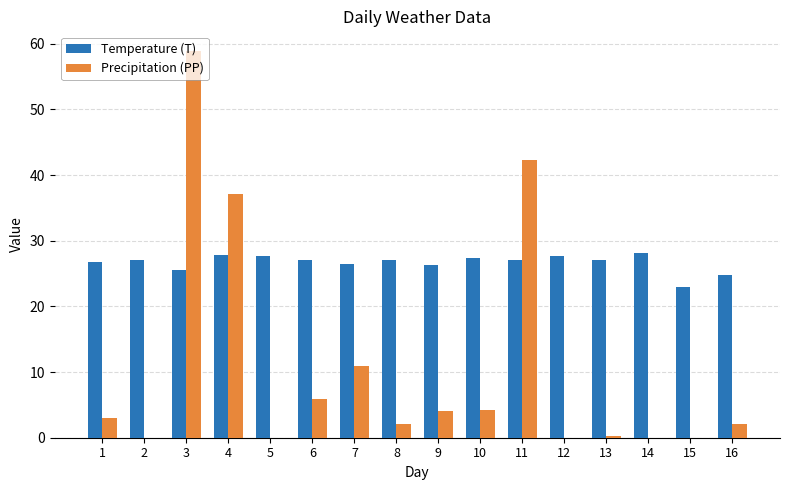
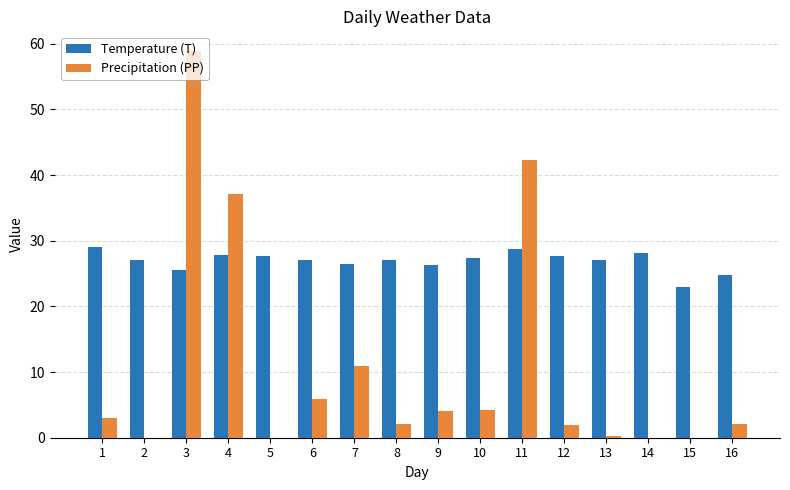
Temperature (T), 1: 27 -> 29
Temperature (T), 11: 27 -> 29
Precipitation (PP), 12: 0 -> 2
